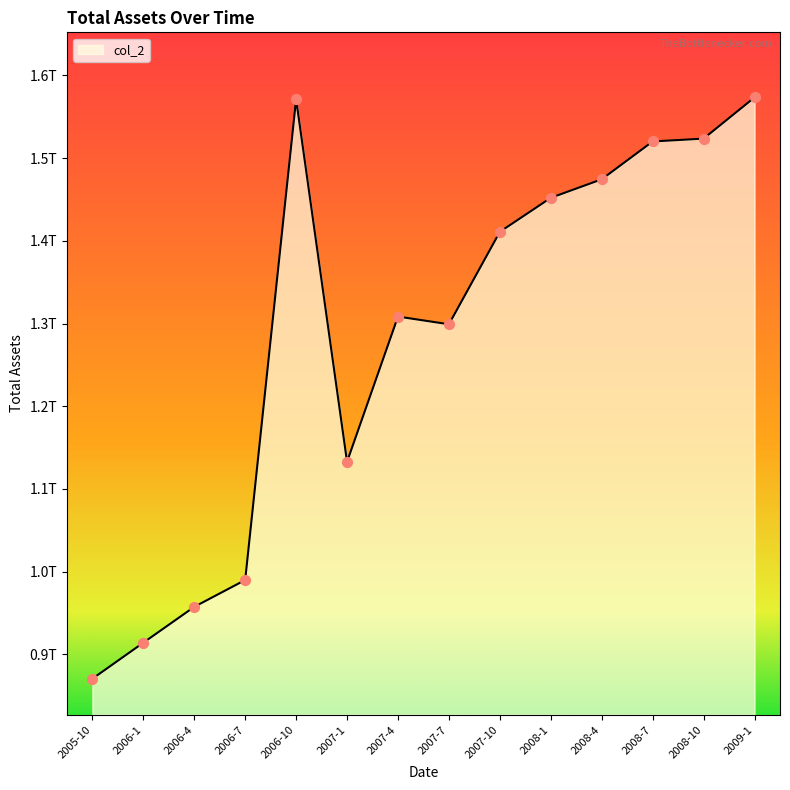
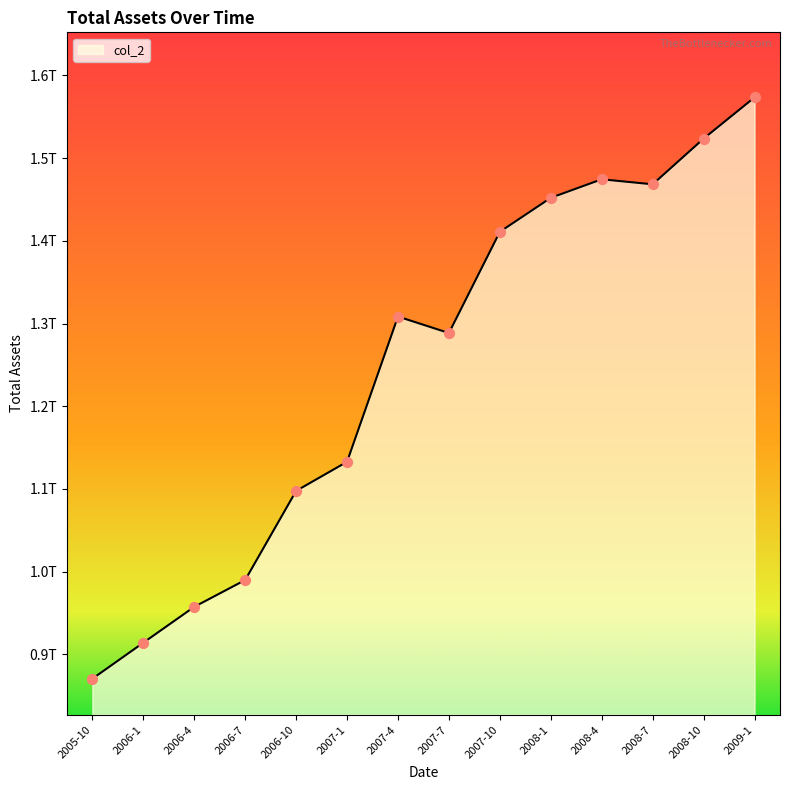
2006-10: 1.57T -> 1.10T
2007-7: 1.30T -> 1.29T
2008-7: 1.52T -> 1.47T
